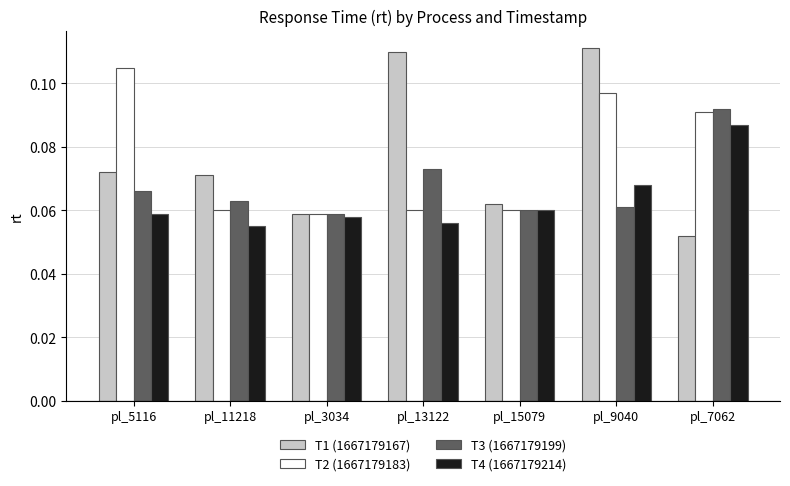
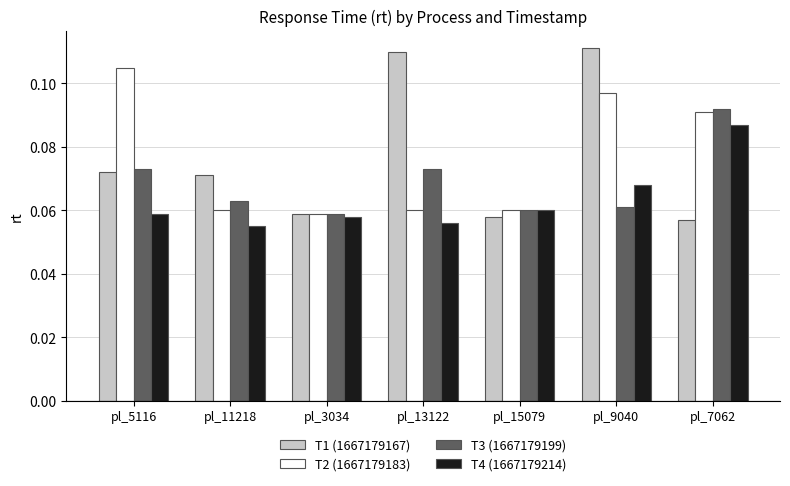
T3 (1667179199), pl_5116: 0.066 -> 0.073
T1 (1667179167), pl_15079: 0.062 -> 0.058
T1 (1667179167), pl_7062: 0.052 -> 0.057
